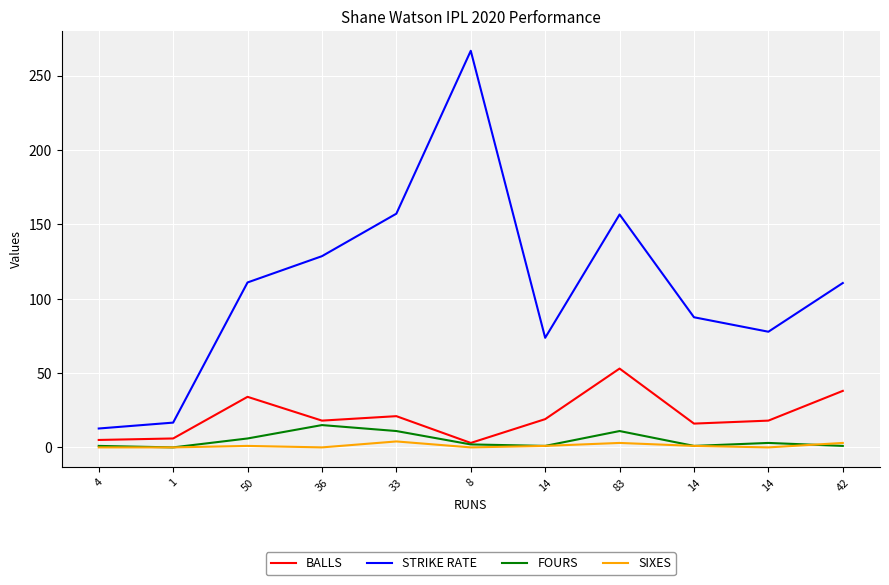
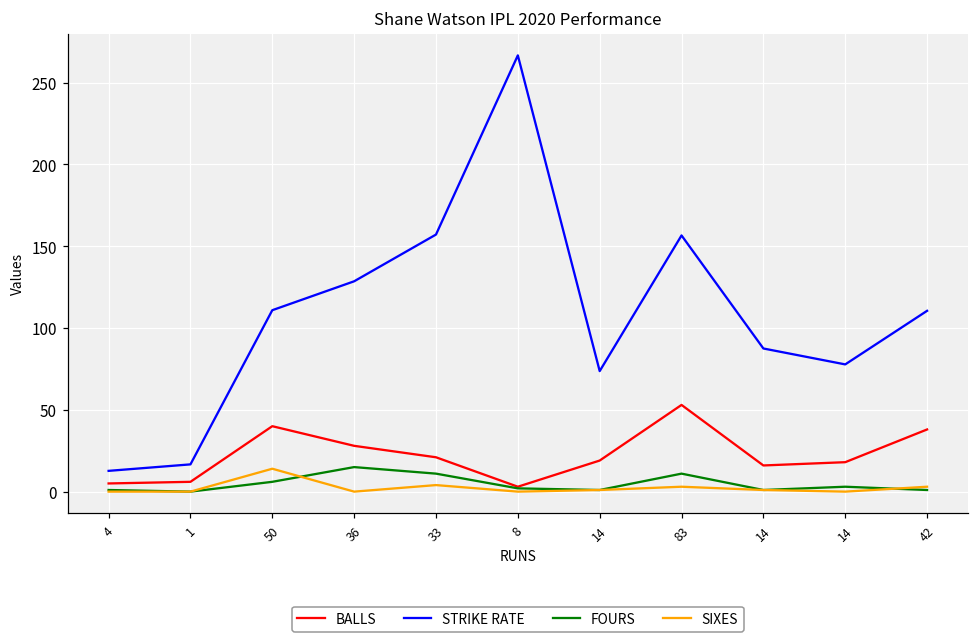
BALLS, 50: 34 -> 40
SIXES, 50: 1 -> 14
BALLS, 36: 18 -> 28
